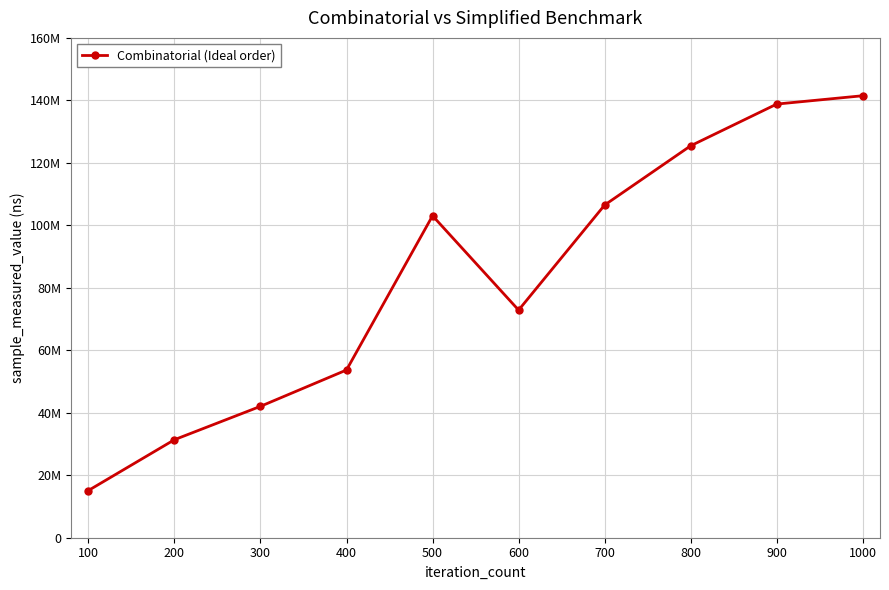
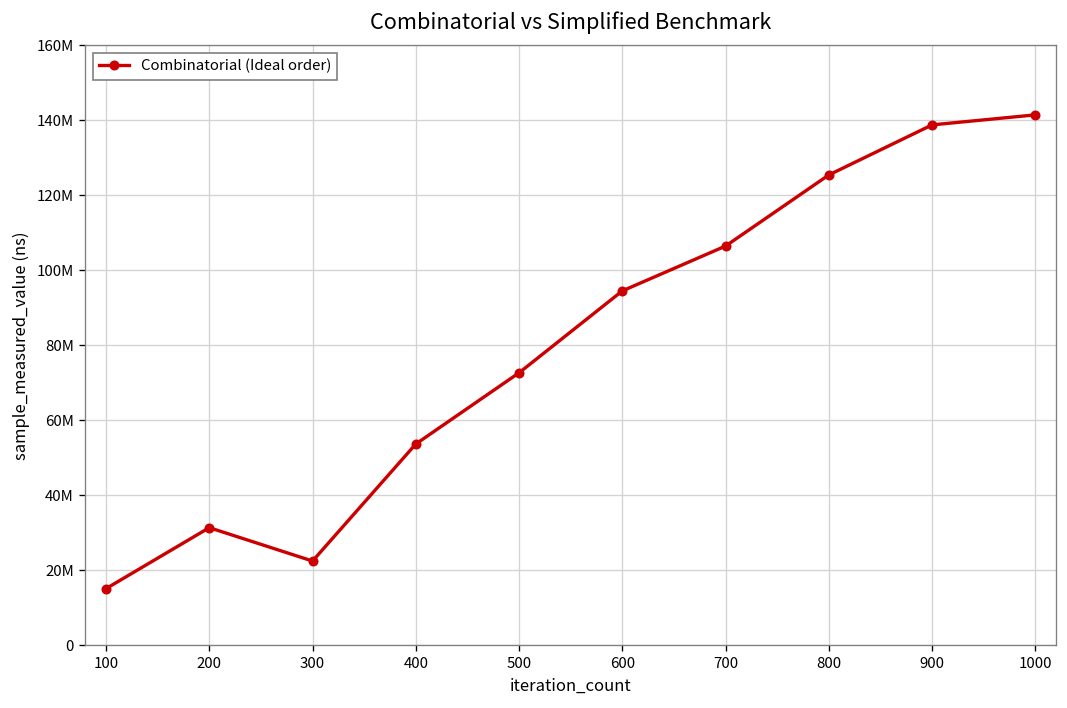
300: 42000000 -> 22000000
500: 103000000 -> 73000000
600: 73000000 -> 95000000
